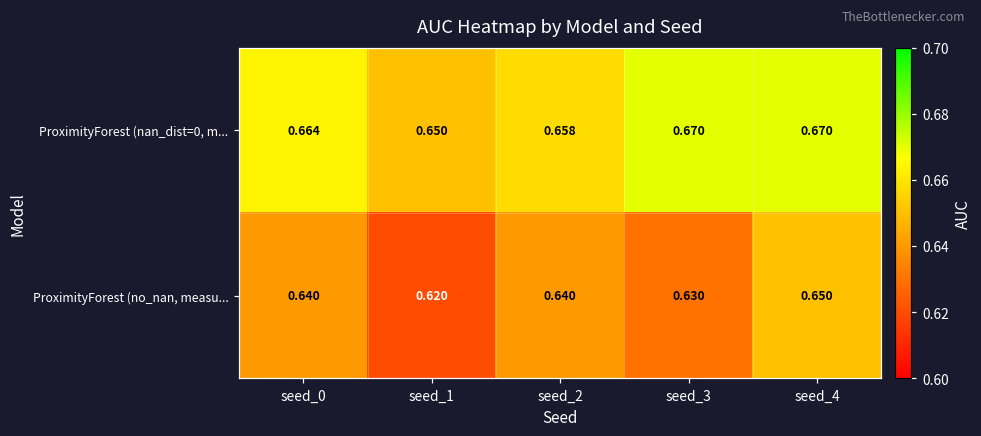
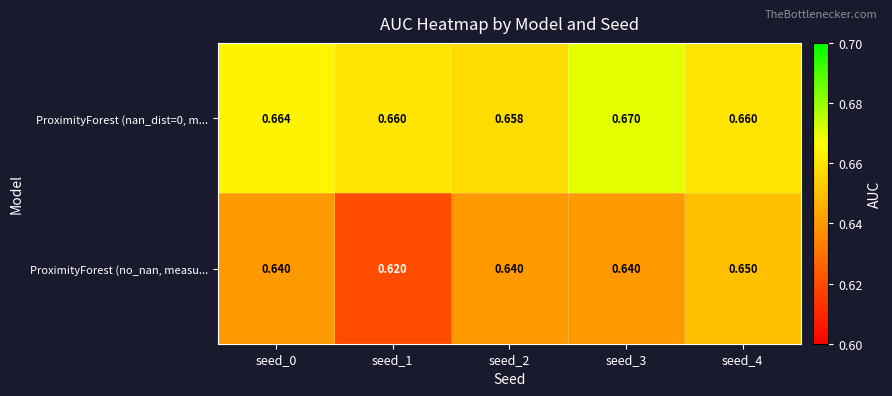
ProximityForest (nan_dist=0, m..., seed_1: 0.650 -> 0.660
ProximityForest (nan_dist=0, m..., seed_4: 0.670 -> 0.660
ProximityForest (no_nan, measu..., seed_3: 0.630 -> 0.640
